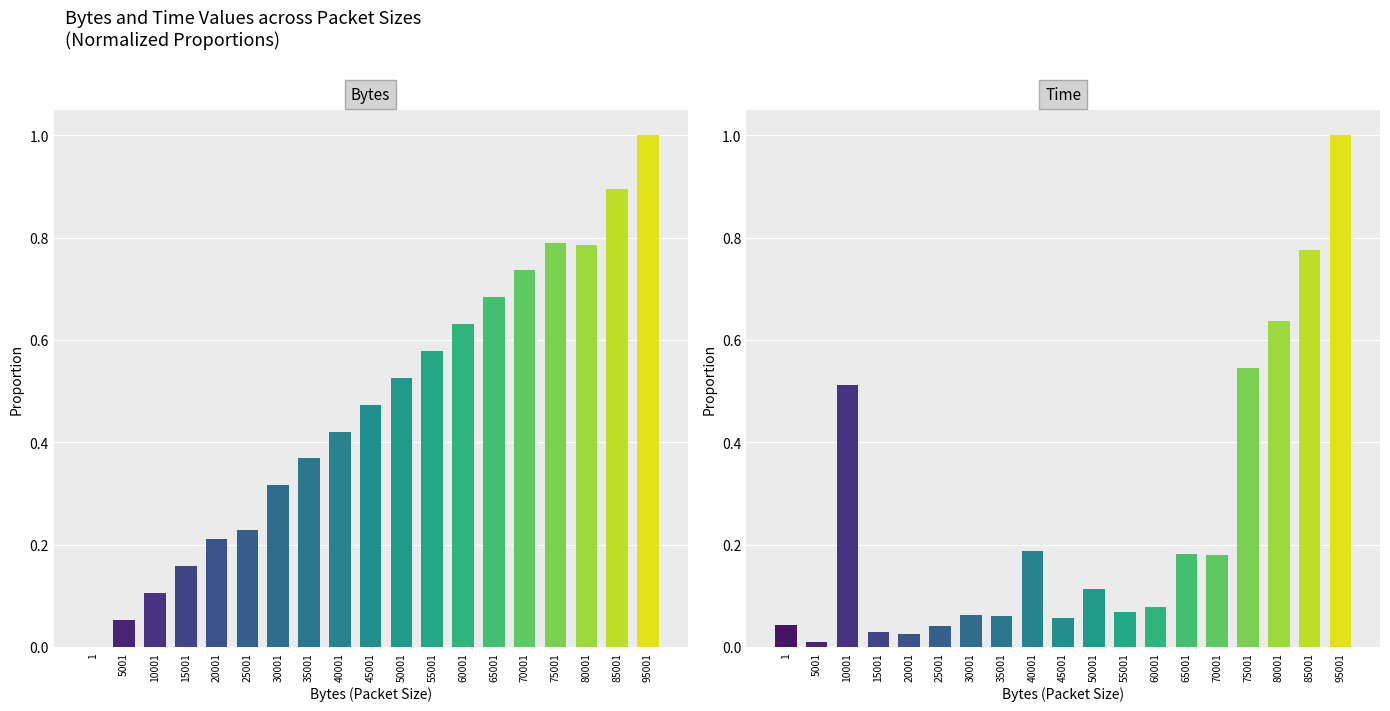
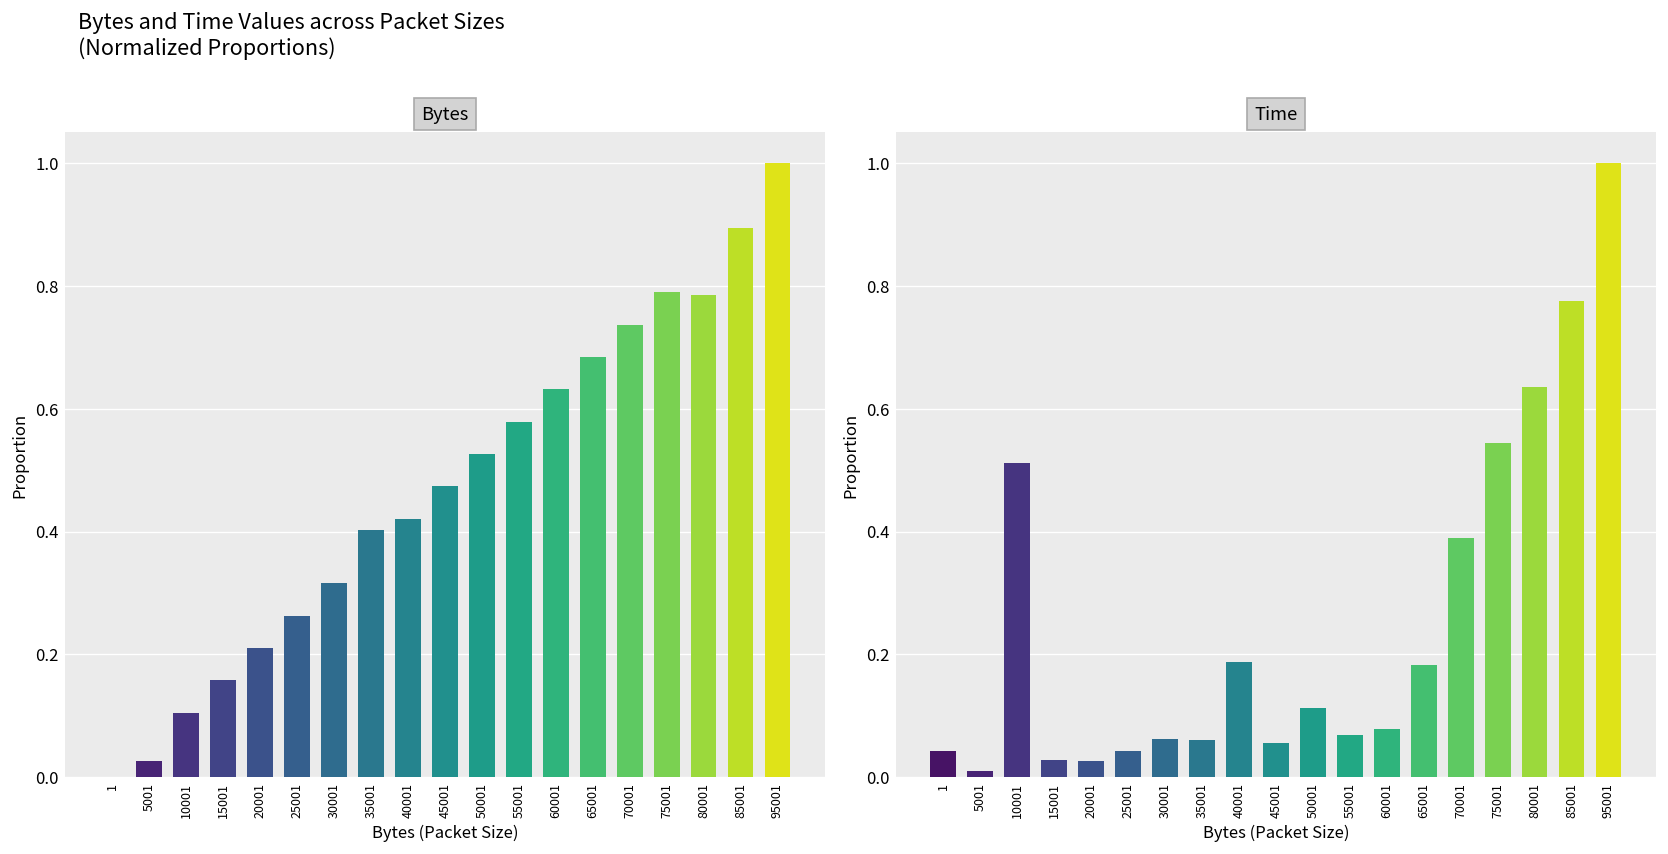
Bytes, 5001: 0.05 -> 0.03
Bytes, 25001: 0.23 -> 0.26
Bytes, 35001: 0.37 -> 0.40
Time, 70001: 0.18 -> 0.39
